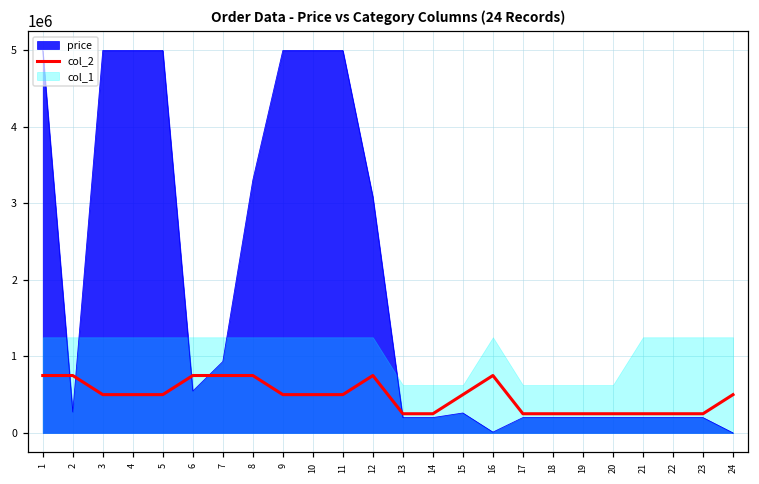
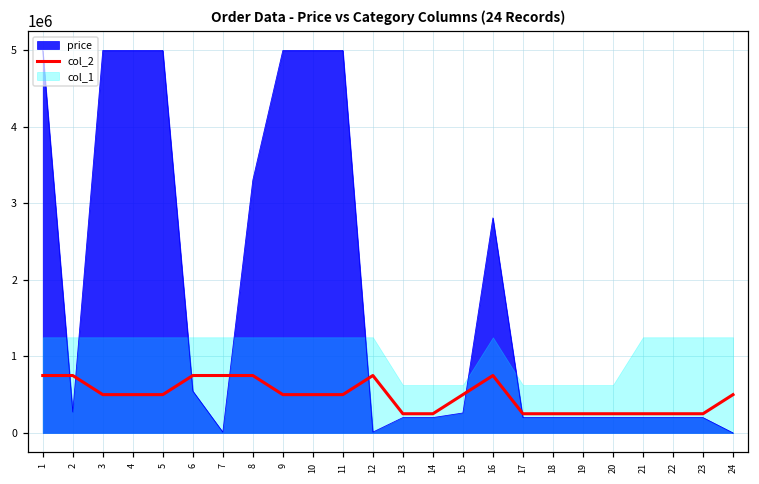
price, 7: 900000 -> 0
price, 12: 3100000 -> 0
price, 16: 0 -> 2800000
